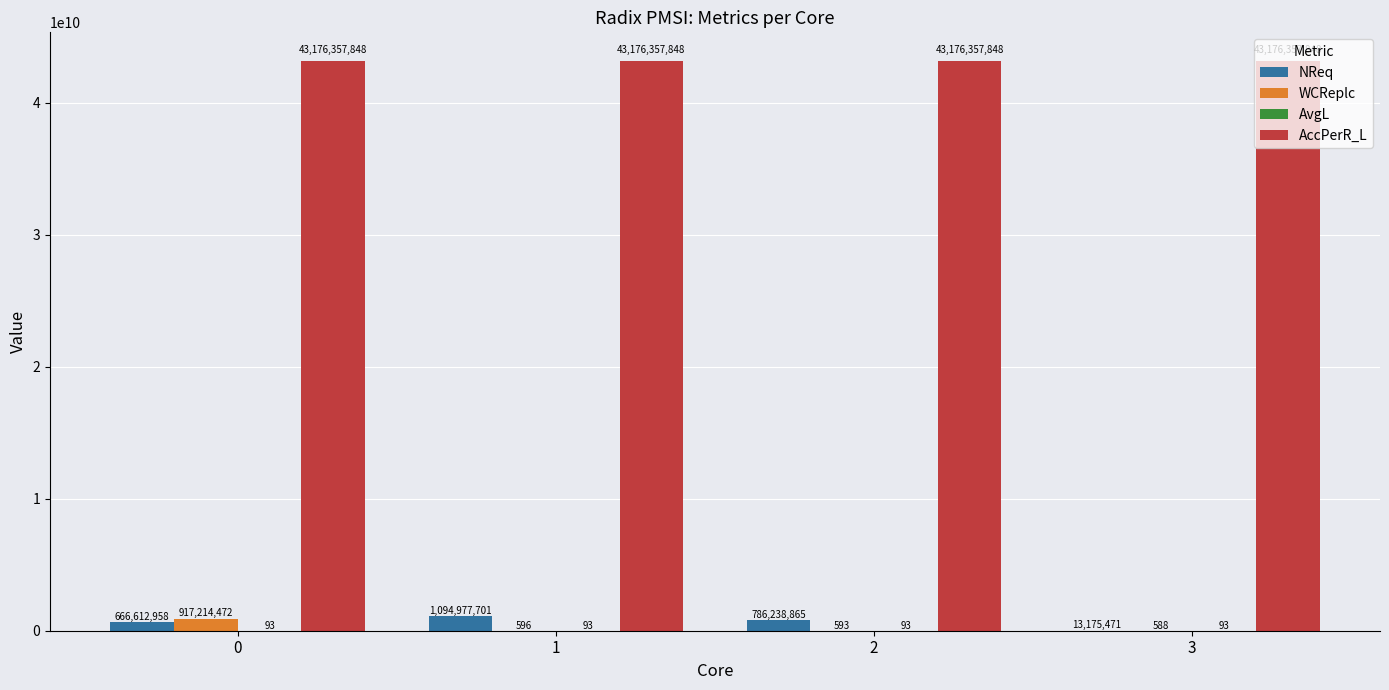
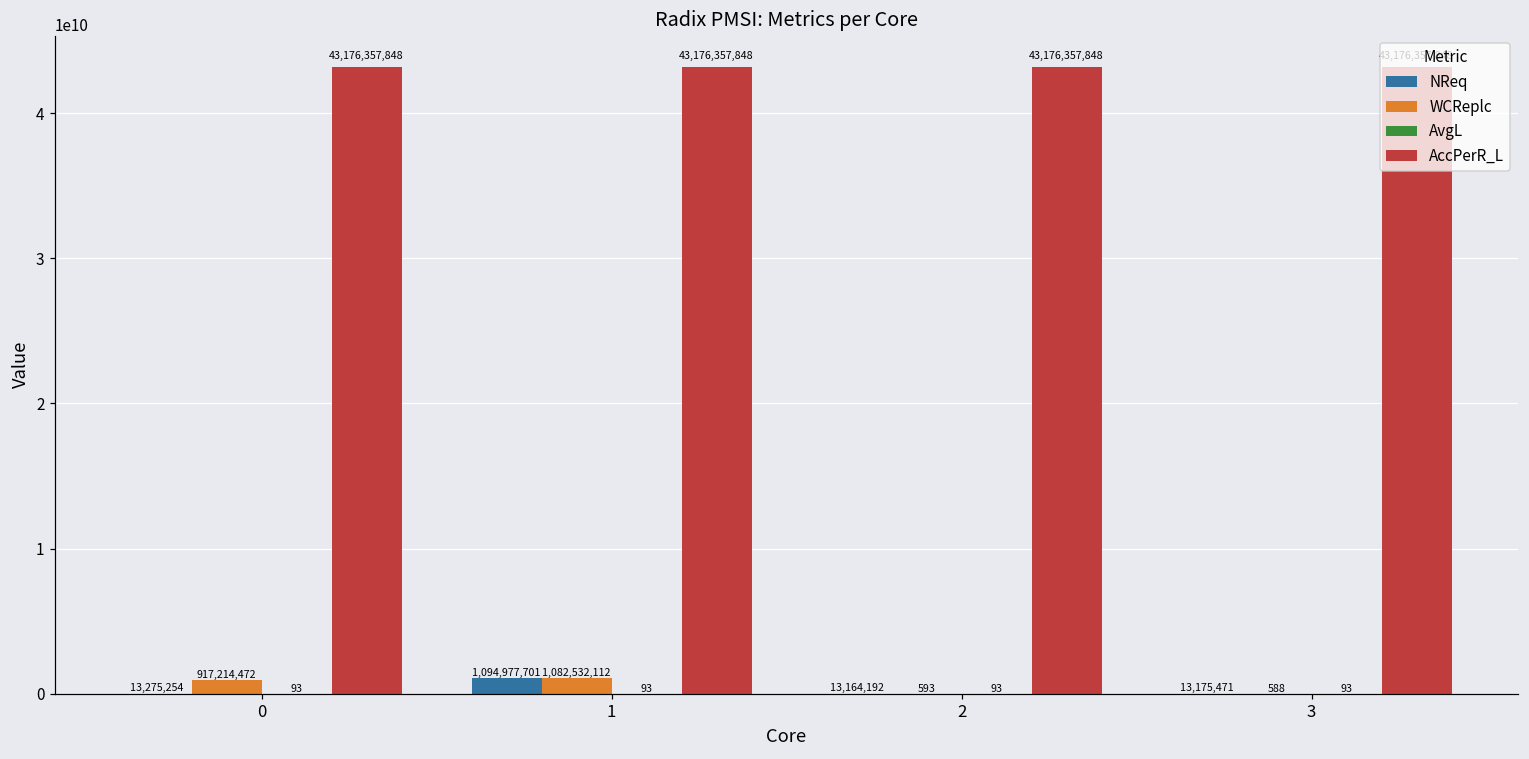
NReq, 0: 666,612,958 -> 13,275,254
WCReplc, 1: 596 -> 1,082,532,112
NReq, 2: 786,238,865 -> 13,164,192
